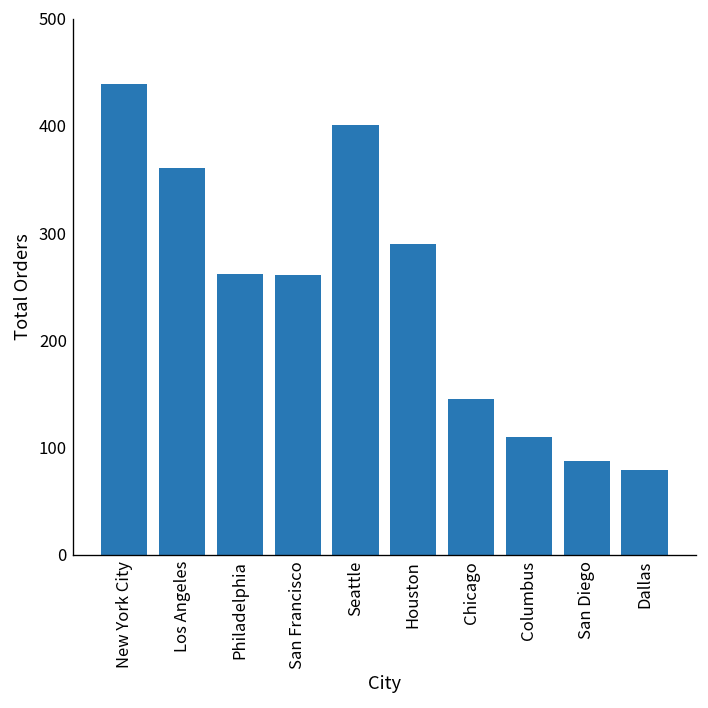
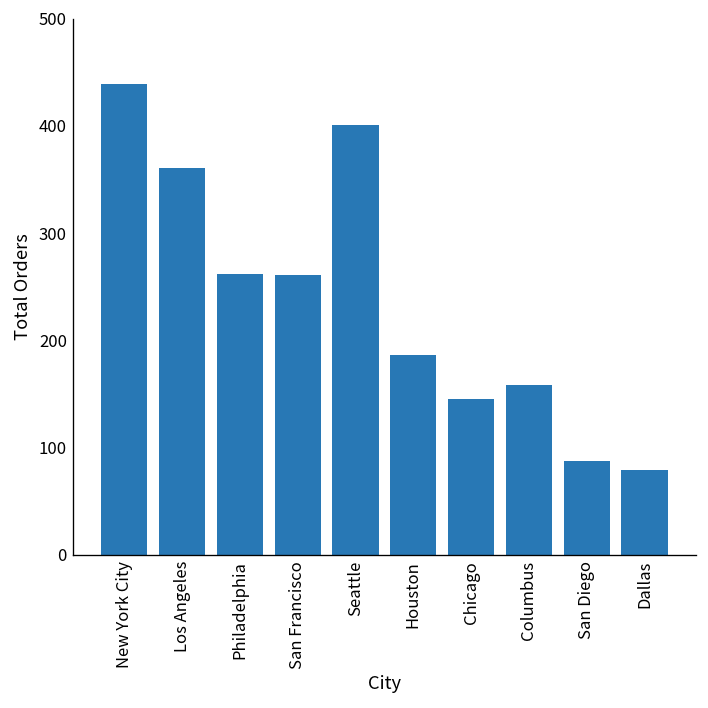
Houston: 290 -> 190
Columbus: 110 -> 160
